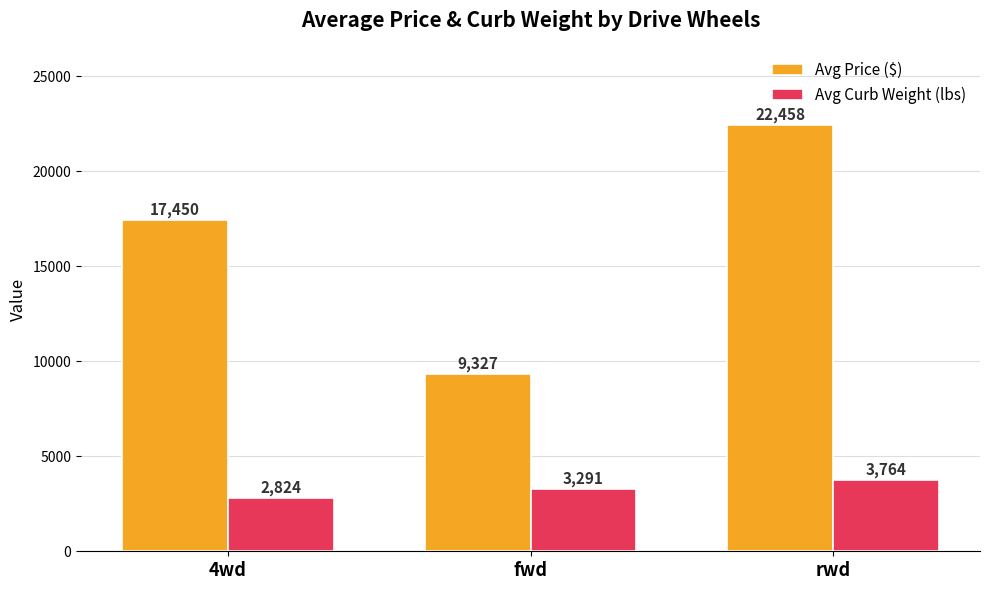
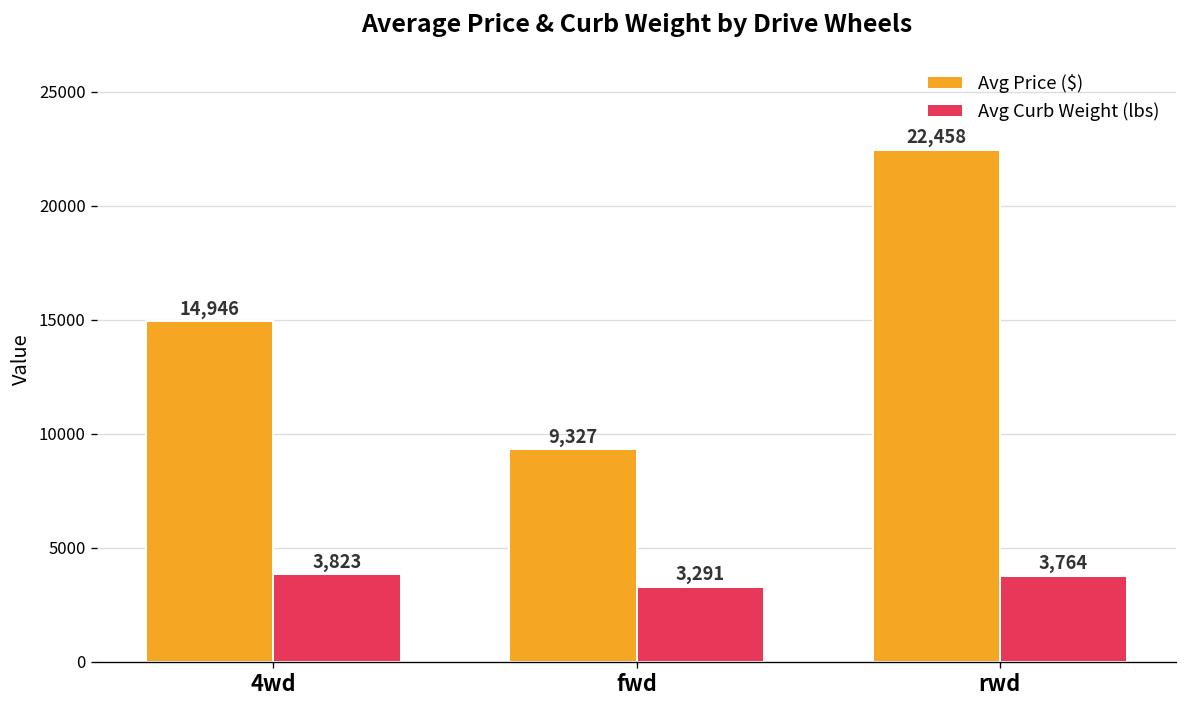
Avg Price ($), 4wd: 17,450 -> 14,946
Avg Curb Weight (lbs), 4wd: 2,824 -> 3,823
